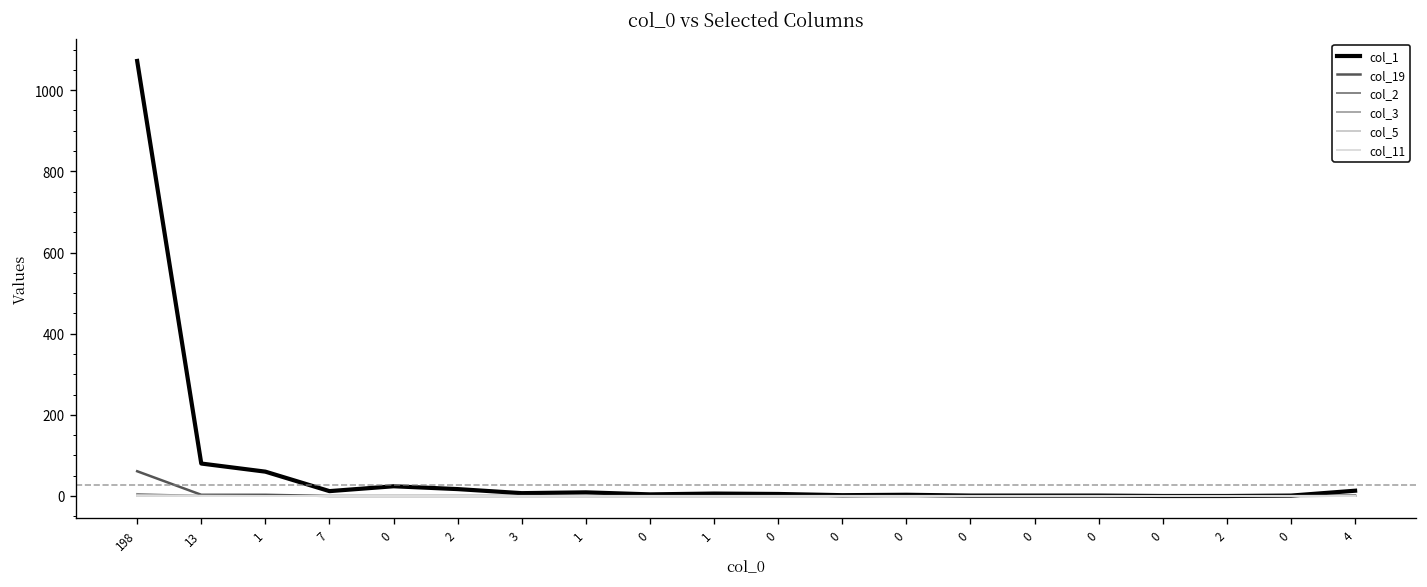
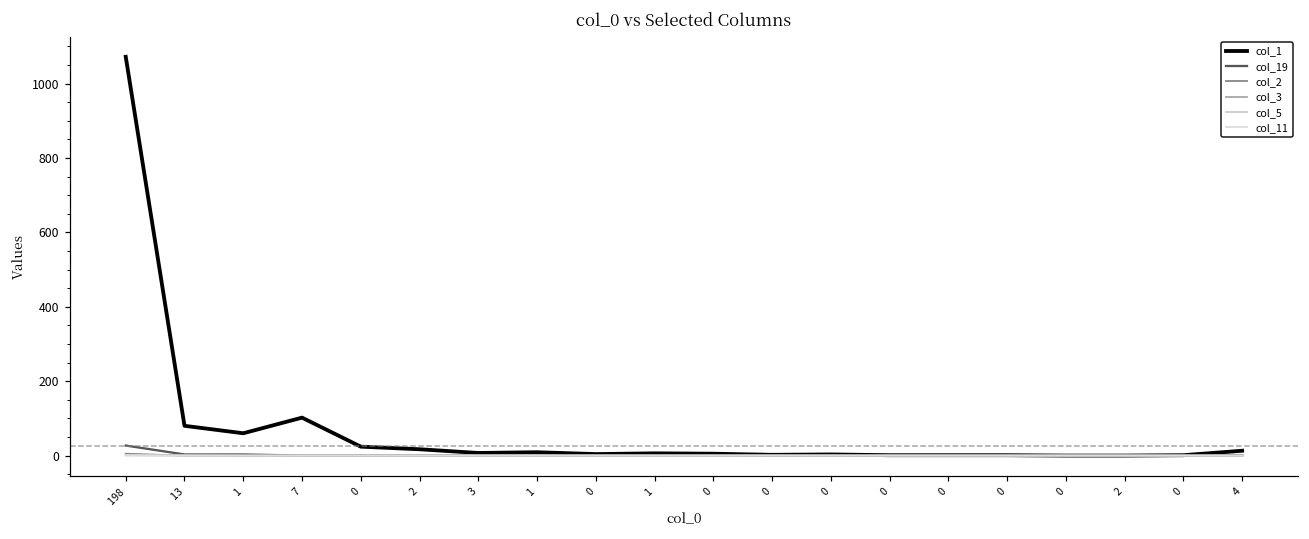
col_19, 198: 60 -> 30
col_1, 7: 10 -> 100
